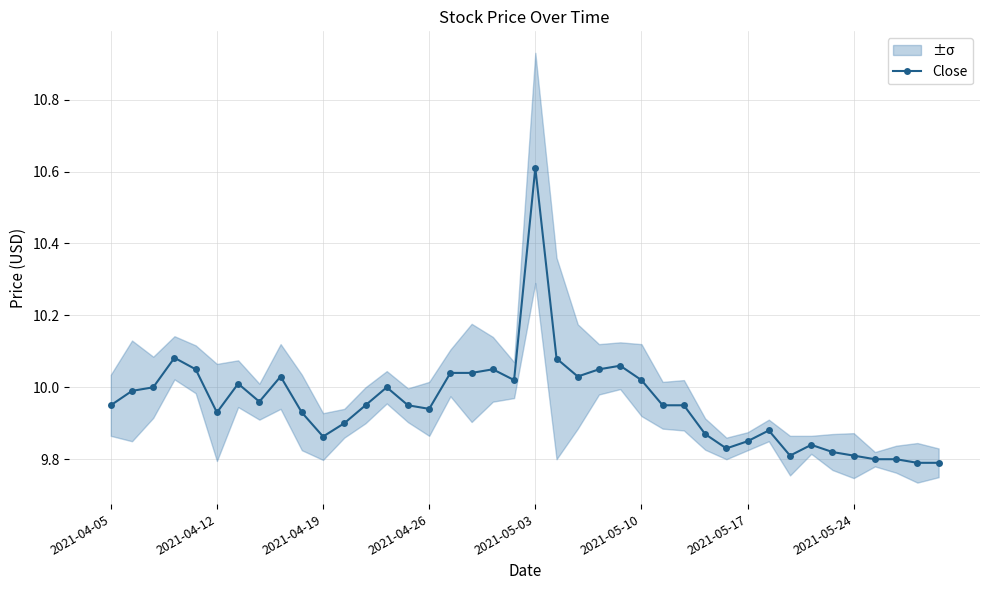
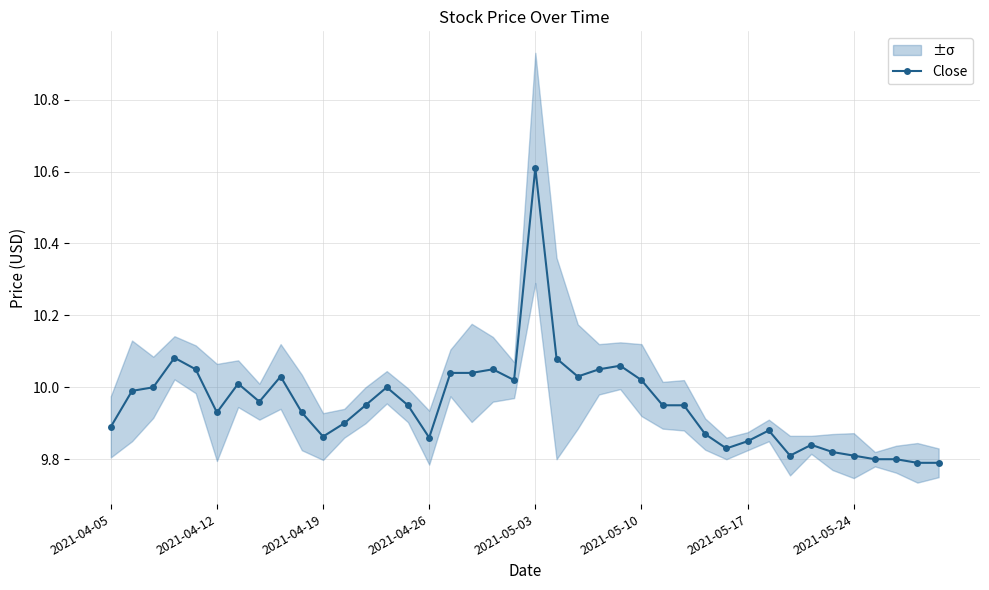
Close, 2021-04-05: 9.95 -> 9.89
Close, 2021-04-26: 9.94 -> 9.86
